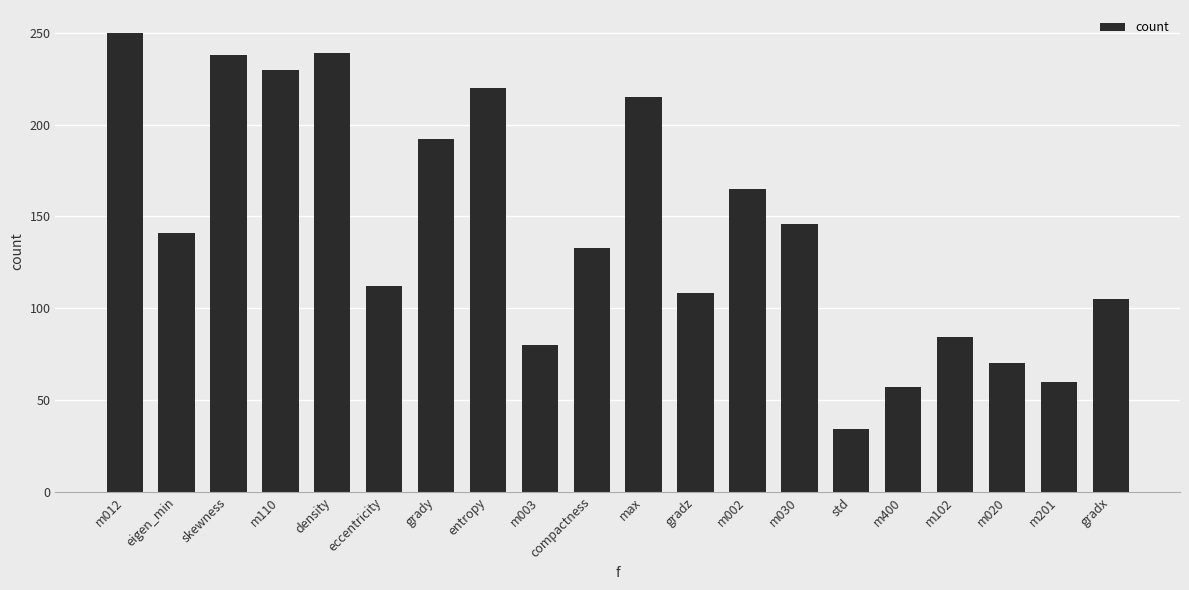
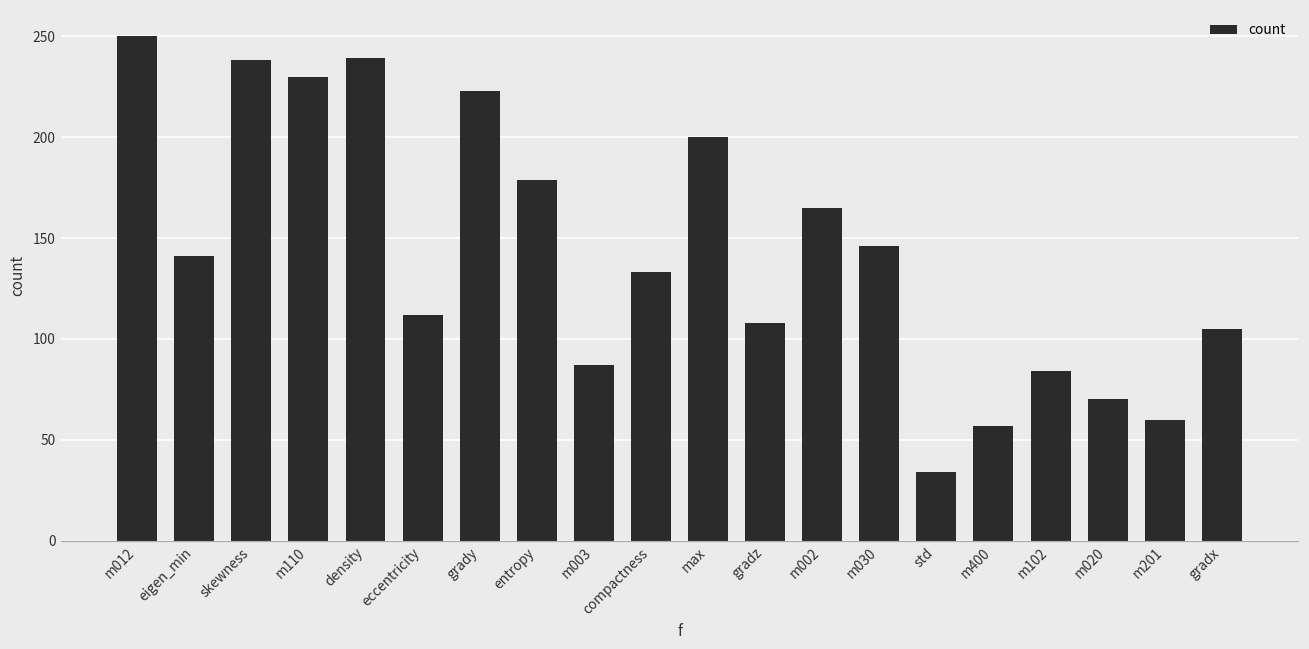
grady: 192 -> 223
entropy: 220 -> 179
m003: 80 -> 87
max: 215 -> 200
